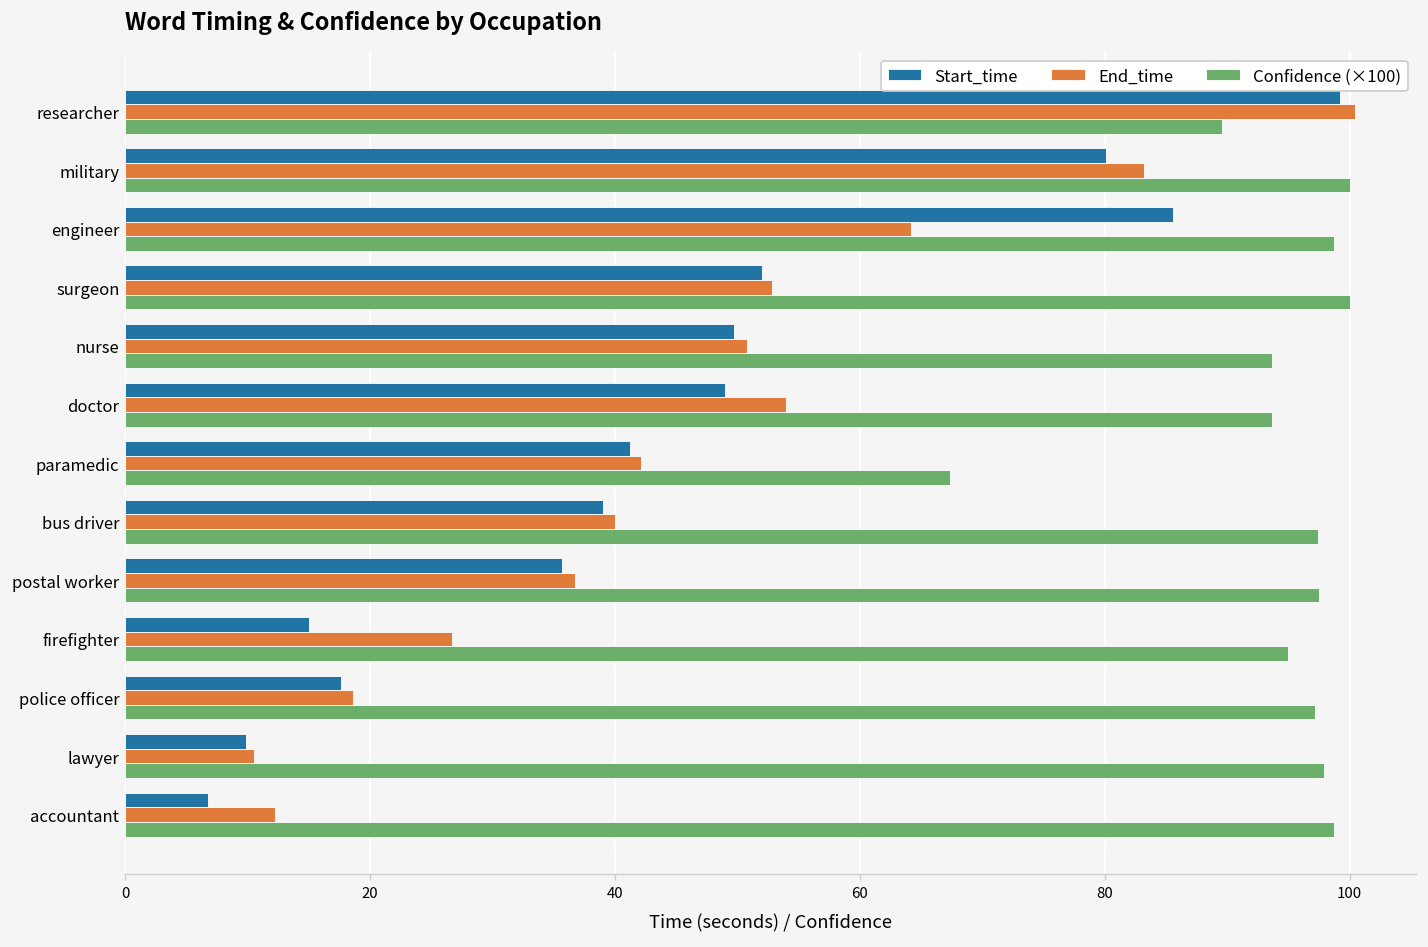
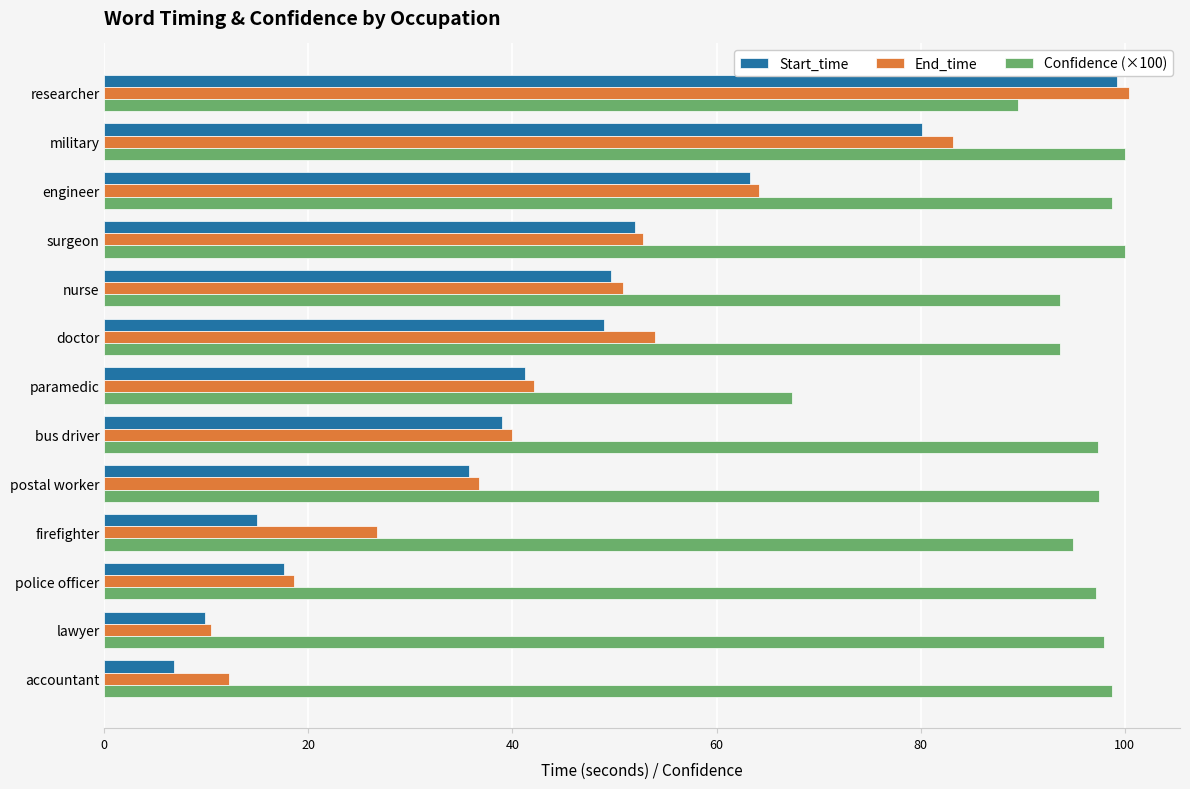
Start_time, engineer: 85.6 -> 63.3
